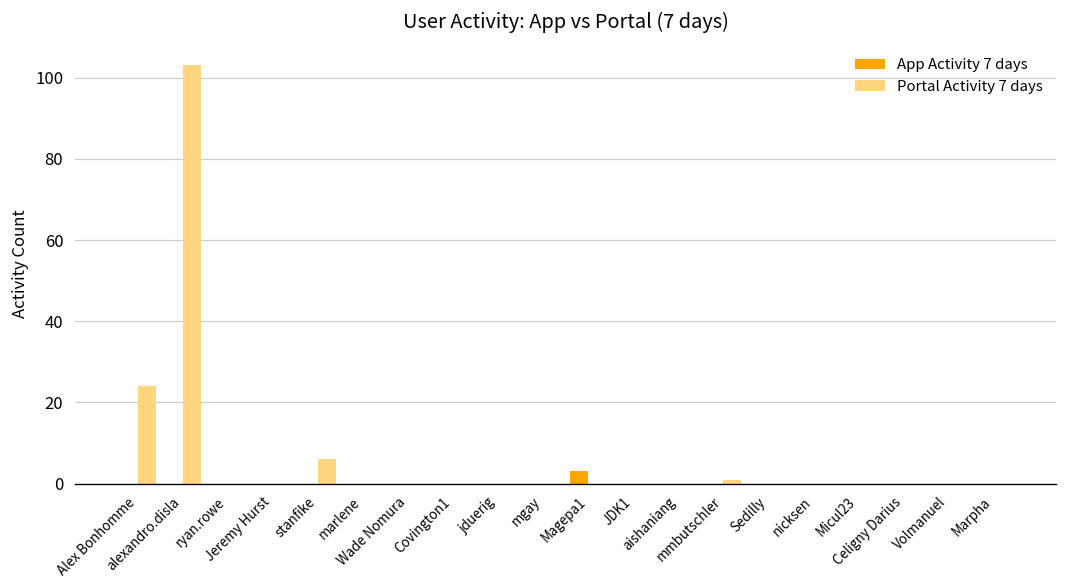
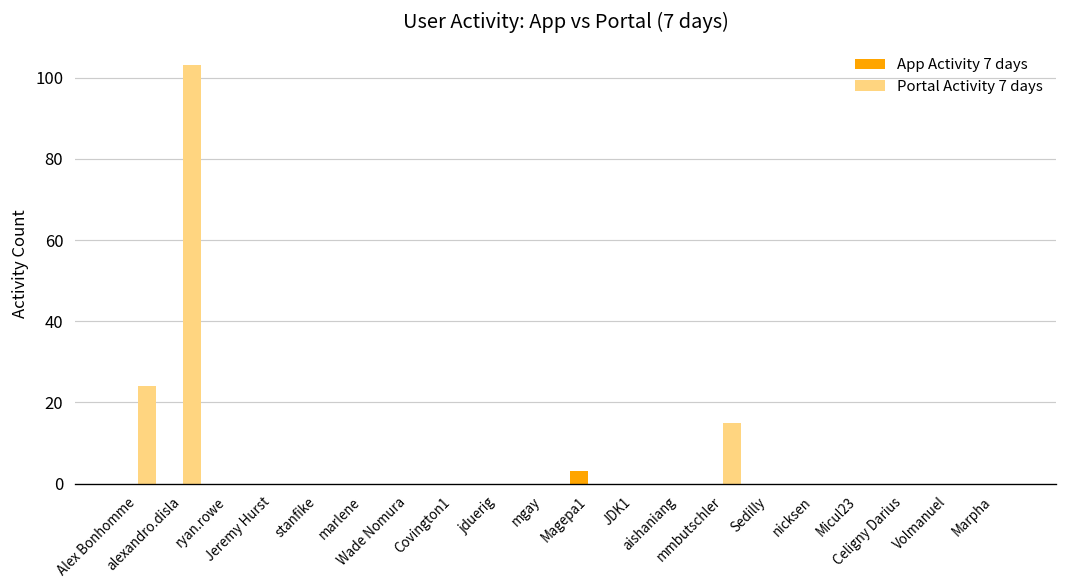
Portal Activity 7 days, stanfike: 6 -> 0
Portal Activity 7 days, mmbutschler: 1 -> 15
